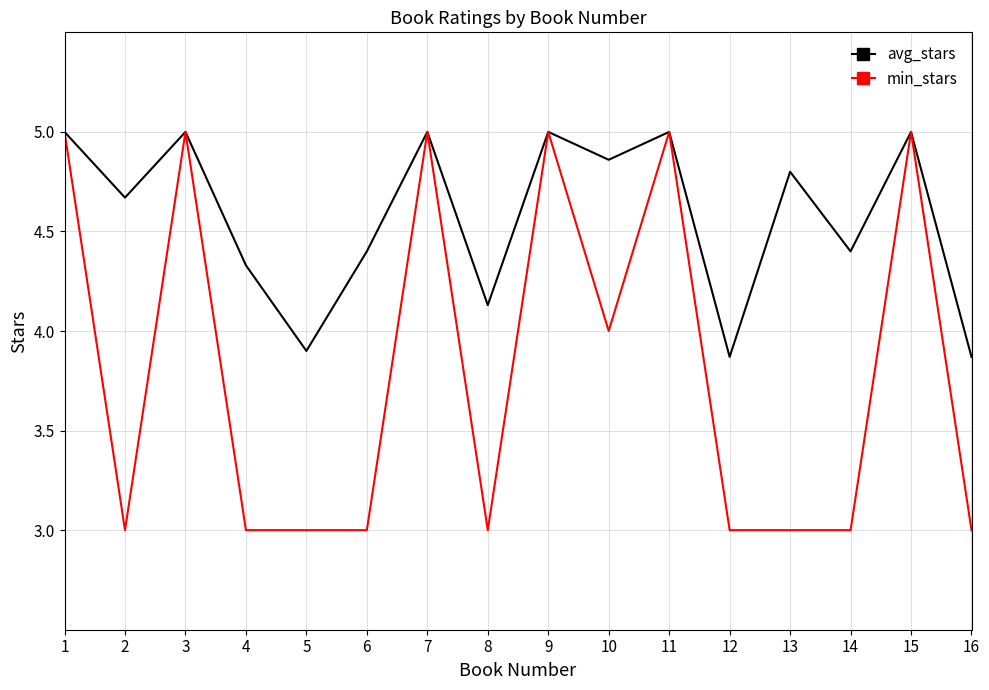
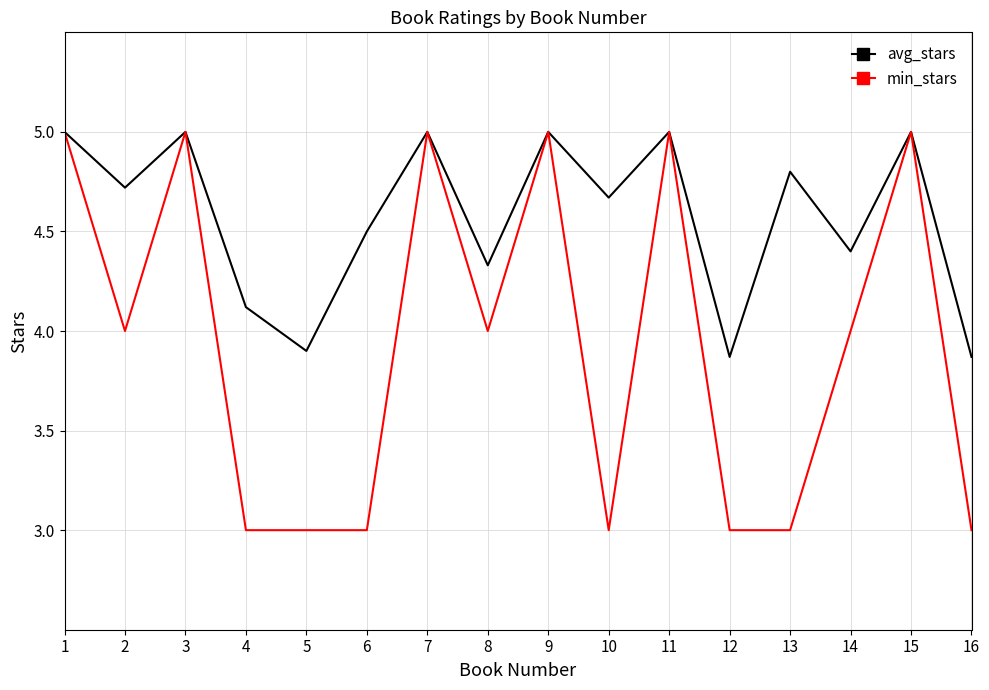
avg_stars, 2: 4.67 -> 4.72
min_stars, 2: 3 -> 4
avg_stars, 4: 4.33 -> 4.12
avg_stars, 6: 4.4 -> 4.5
avg_stars, 8: 4.13 -> 4.33
min_stars, 8: 3 -> 4
avg_stars, 10: 4.86 -> 4.67
min_stars, 10: 4 -> 3
min_stars, 14: 3 -> 4
